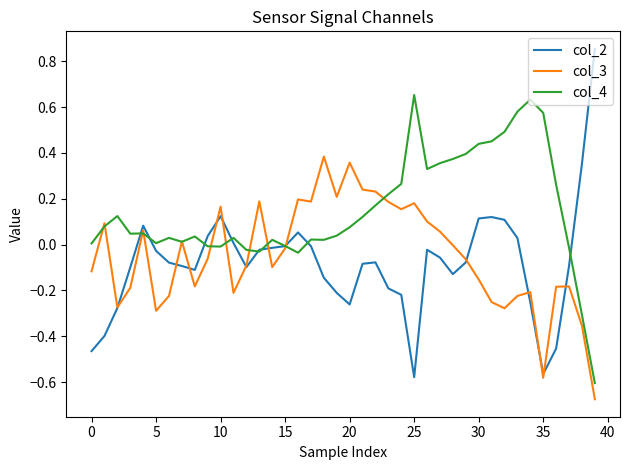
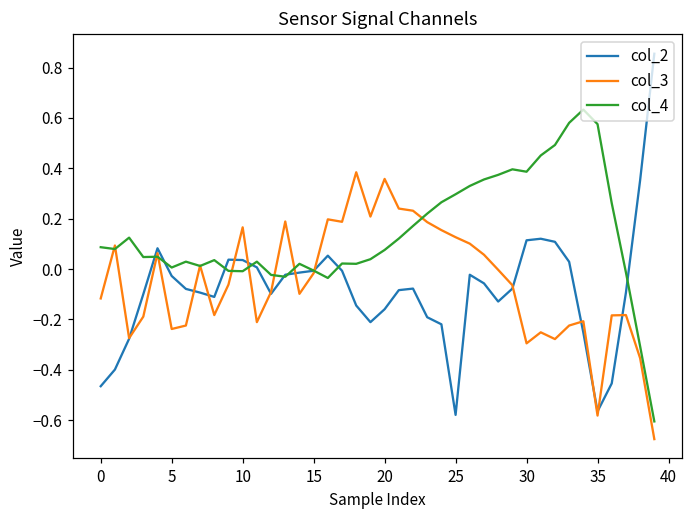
col_4, 0: 0.01 -> 0.09
col_3, 5: -0.29 -> -0.24
col_2, 10: 0.12 -> 0.04
col_2, 20: -0.26 -> -0.16
col_3, 25: 0.18 -> 0.13
col_4, 25: 0.65 -> 0.30
col_3, 30: -0.15 -> -0.29
col_4, 30: 0.44 -> 0.39
